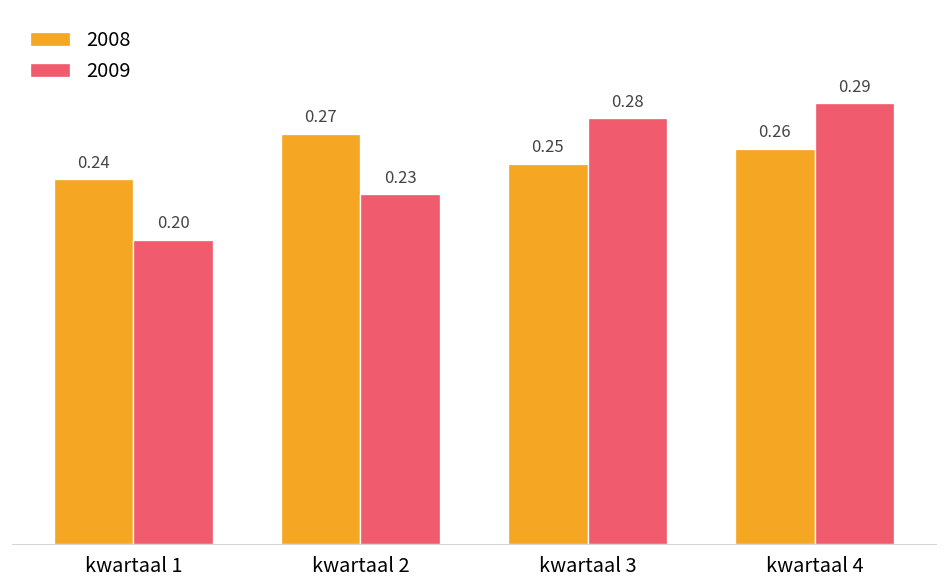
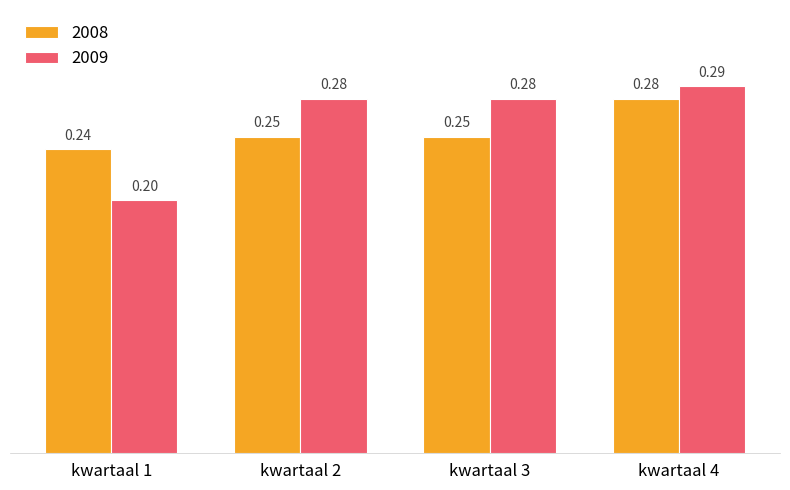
2008, kwartaal 2: 0.27 -> 0.25
2009, kwartaal 2: 0.23 -> 0.28
2008, kwartaal 4: 0.26 -> 0.28
